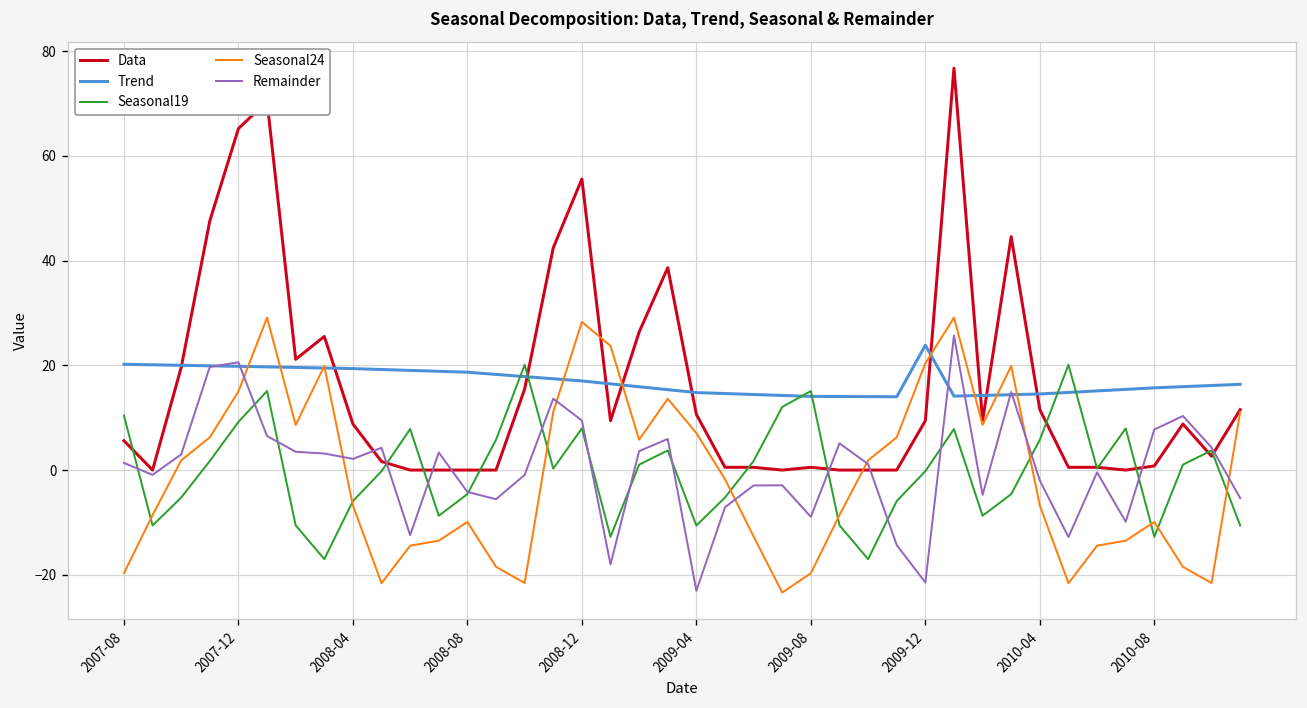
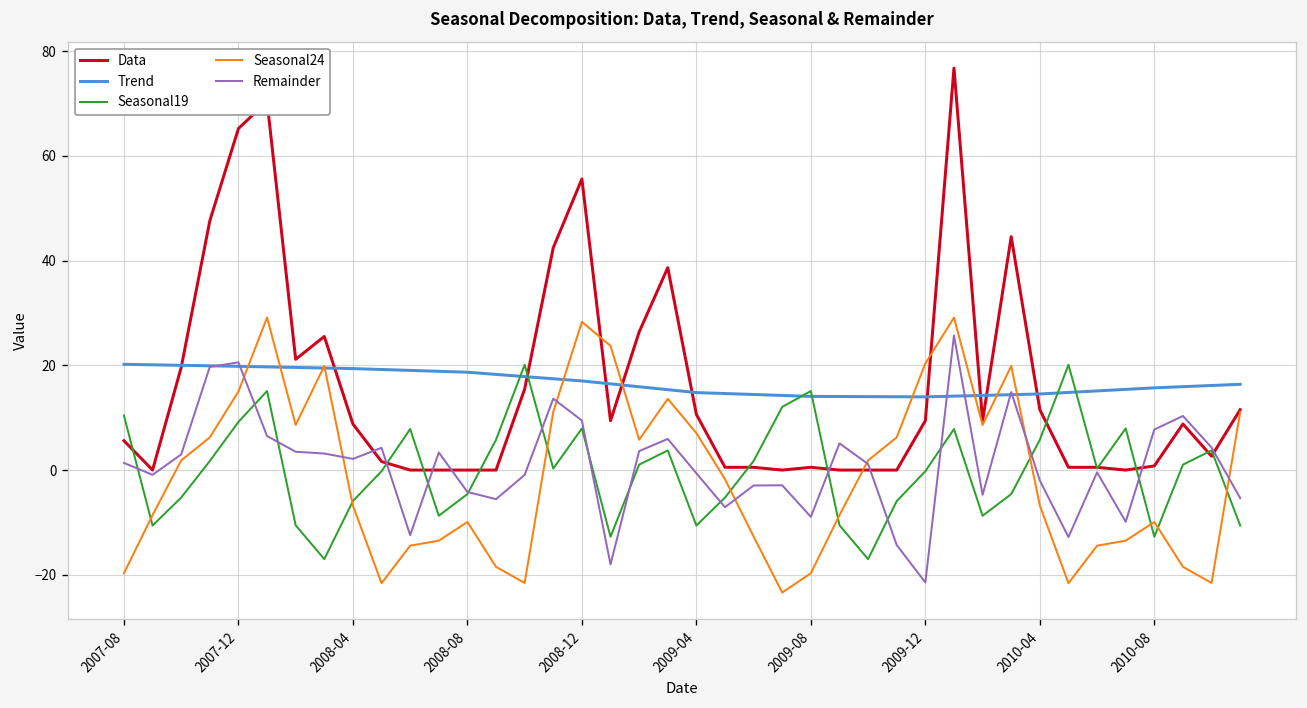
Remainder, 2009-04: -23 -> -1
Trend, 2009-12: 24 -> 14
